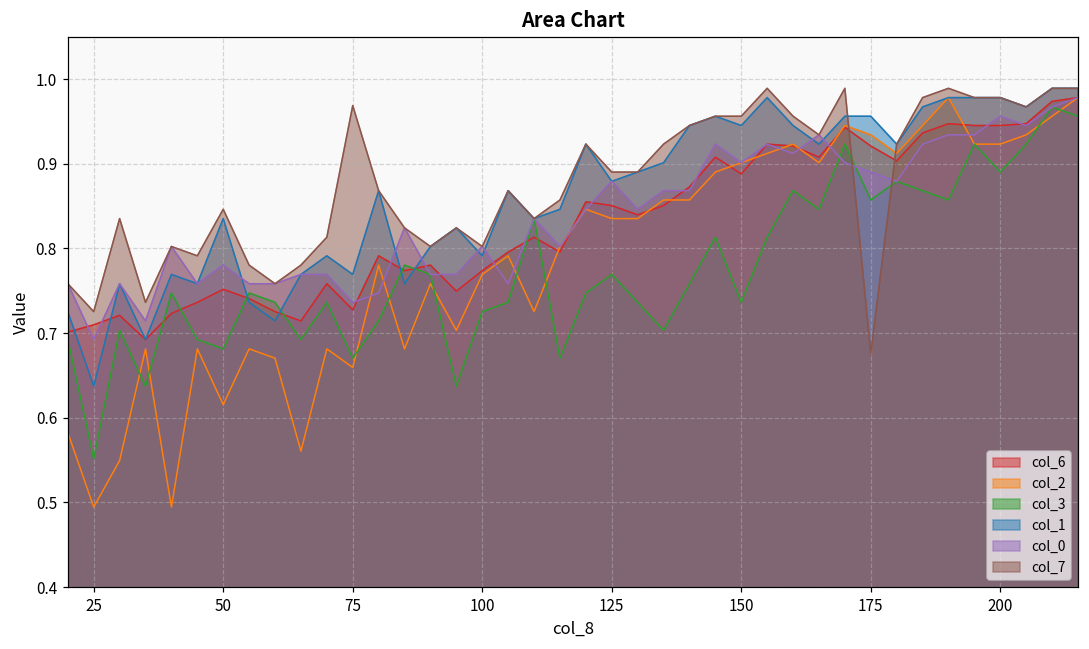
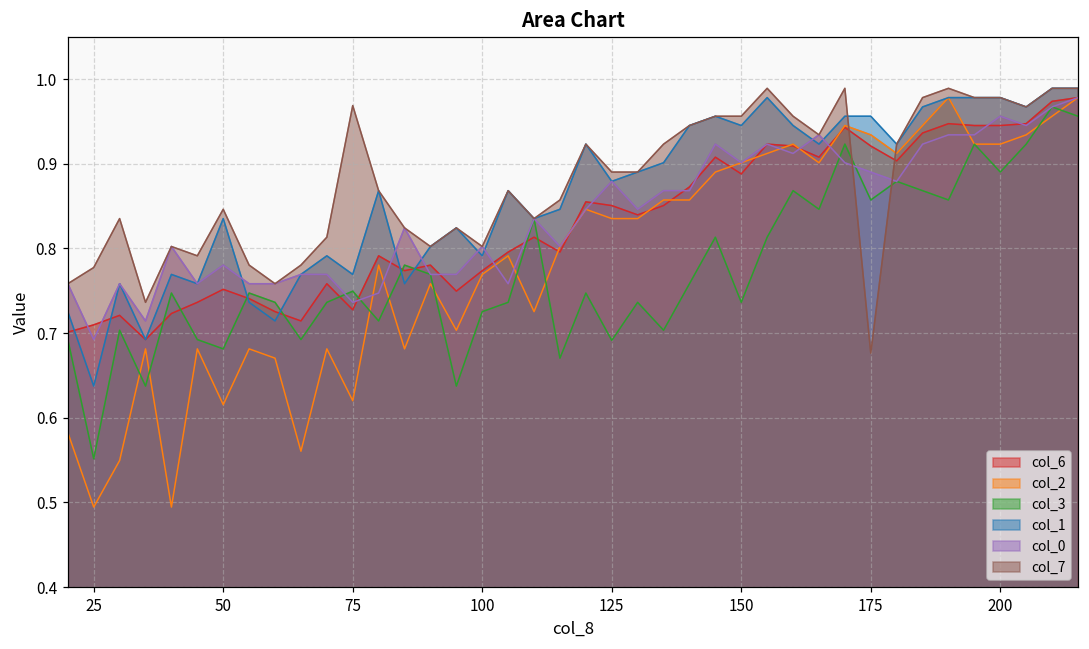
col_7, 25: 0.73 -> 0.78
col_2, 75: 0.66 -> 0.62
col_3, 75: 0.67 -> 0.75
col_3, 125: 0.77 -> 0.69
